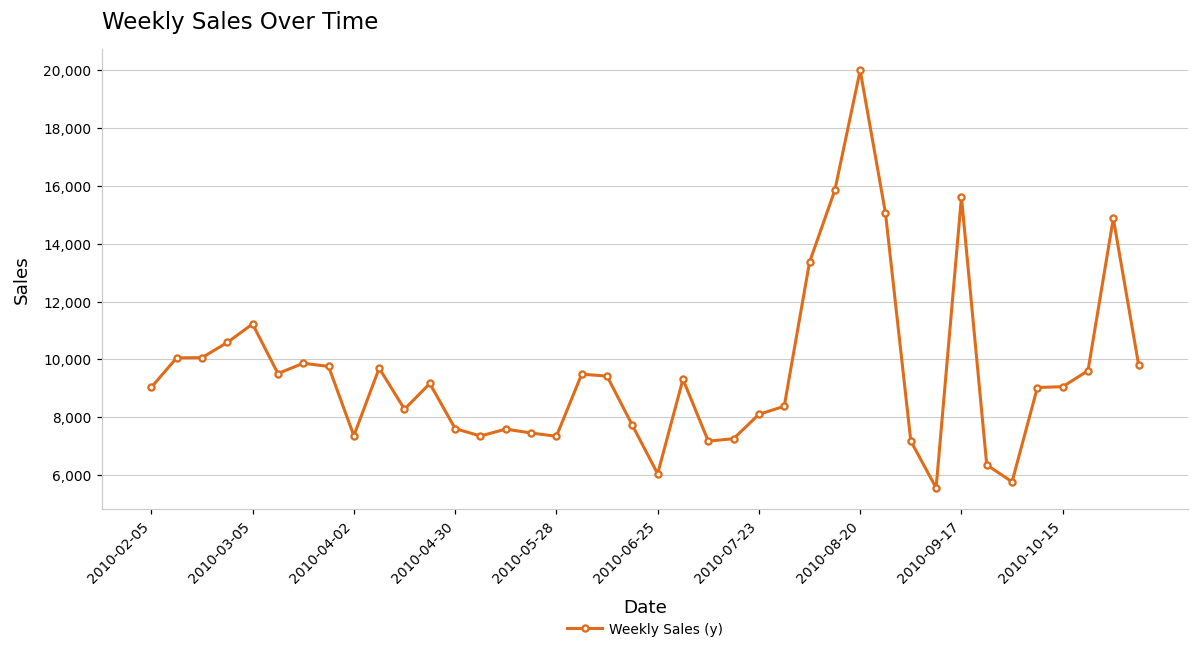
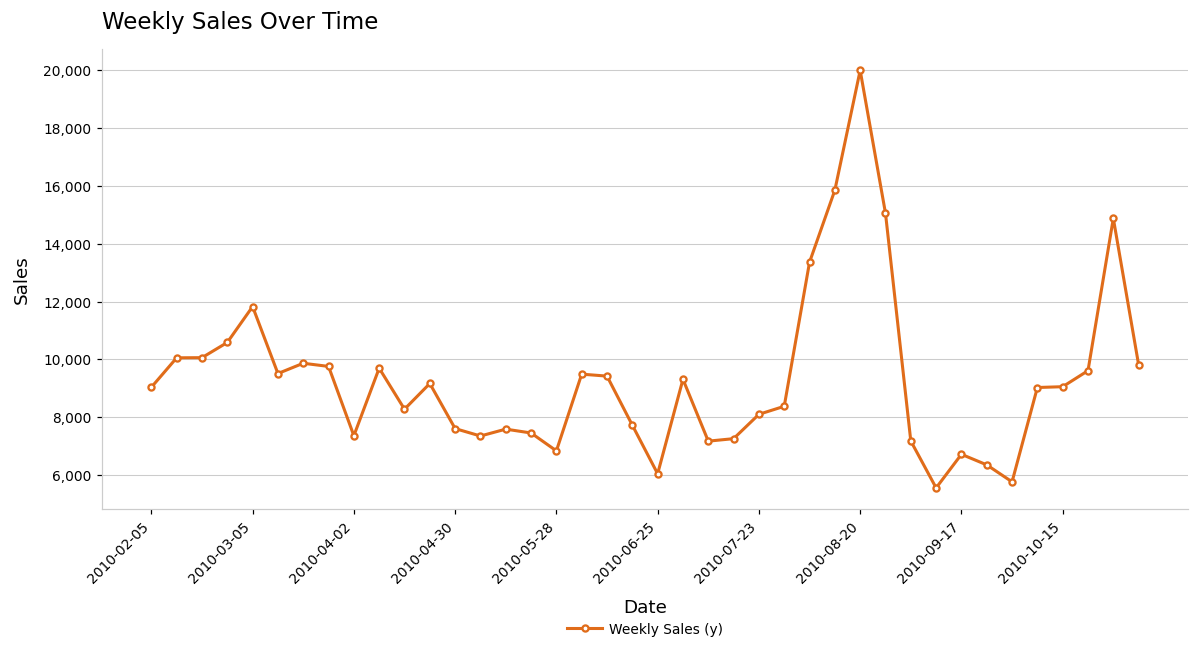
2010-03-05: 11,200 -> 11,800
2010-05-28: 7,300 -> 6,800
2010-09-17: 15,600 -> 6,700
